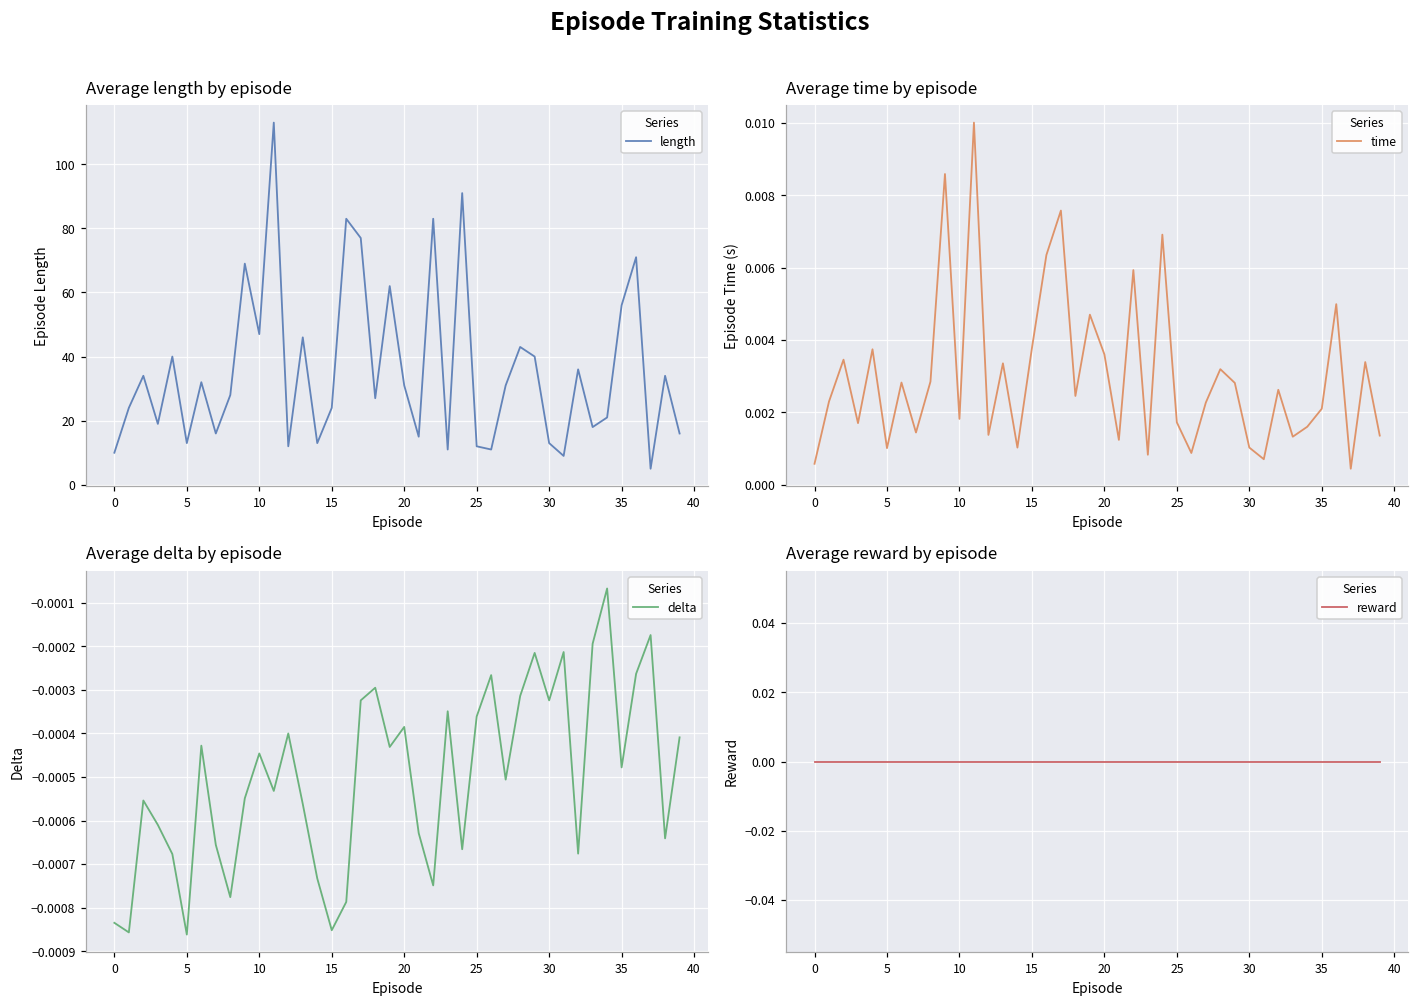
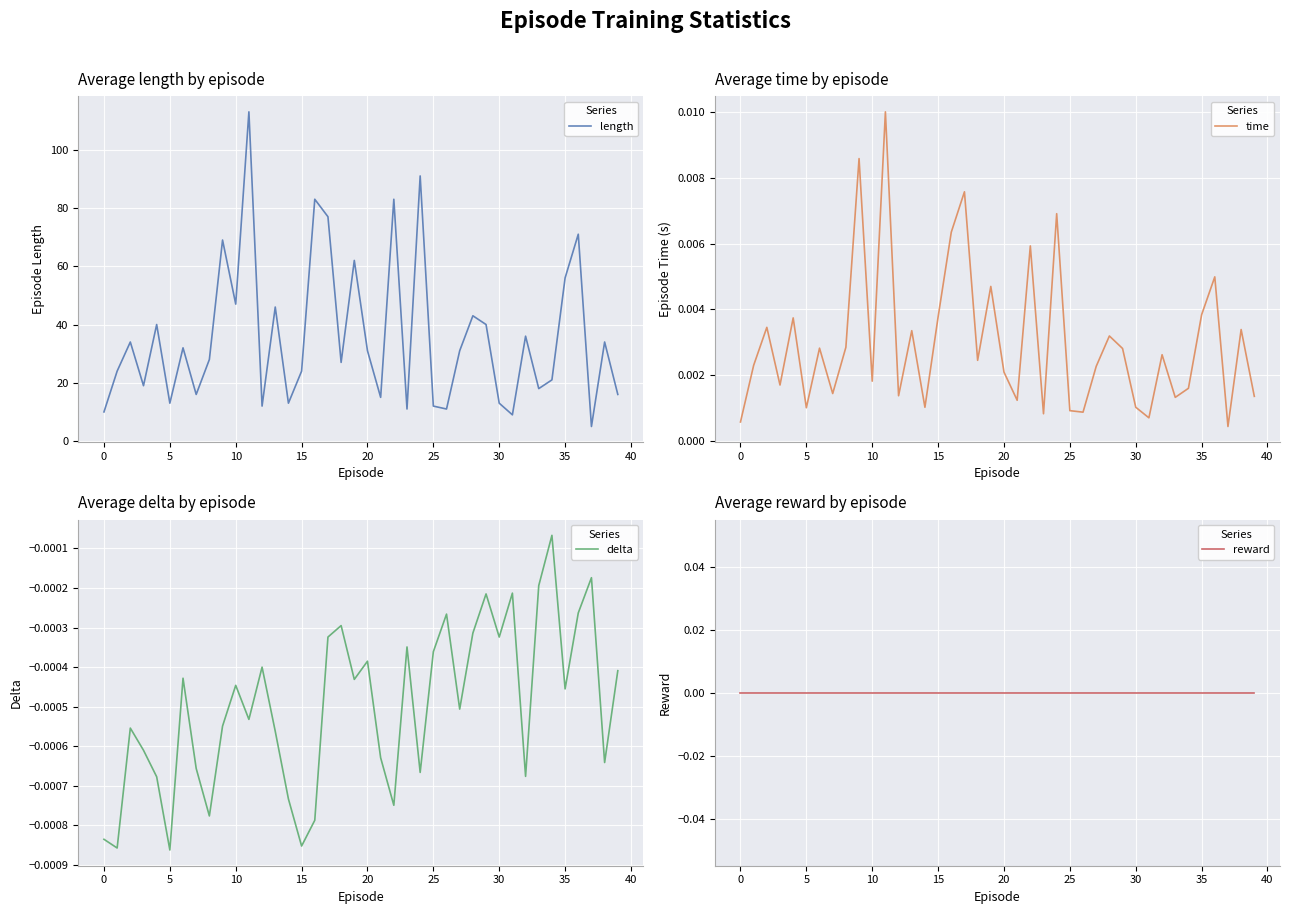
Average time by episode, 20: 0.0036 -> 0.0021
Average time by episode, 25: 0.0017 -> 0.0009
Average time by episode, 35: 0.0021 -> 0.0038
Average delta by episode, 35: -0.00048 -> -0.00046
